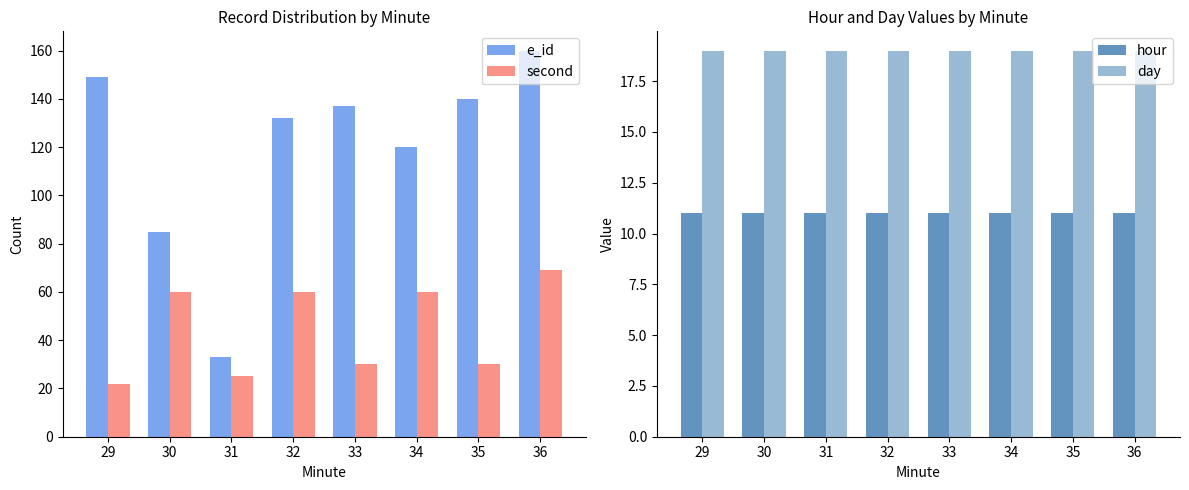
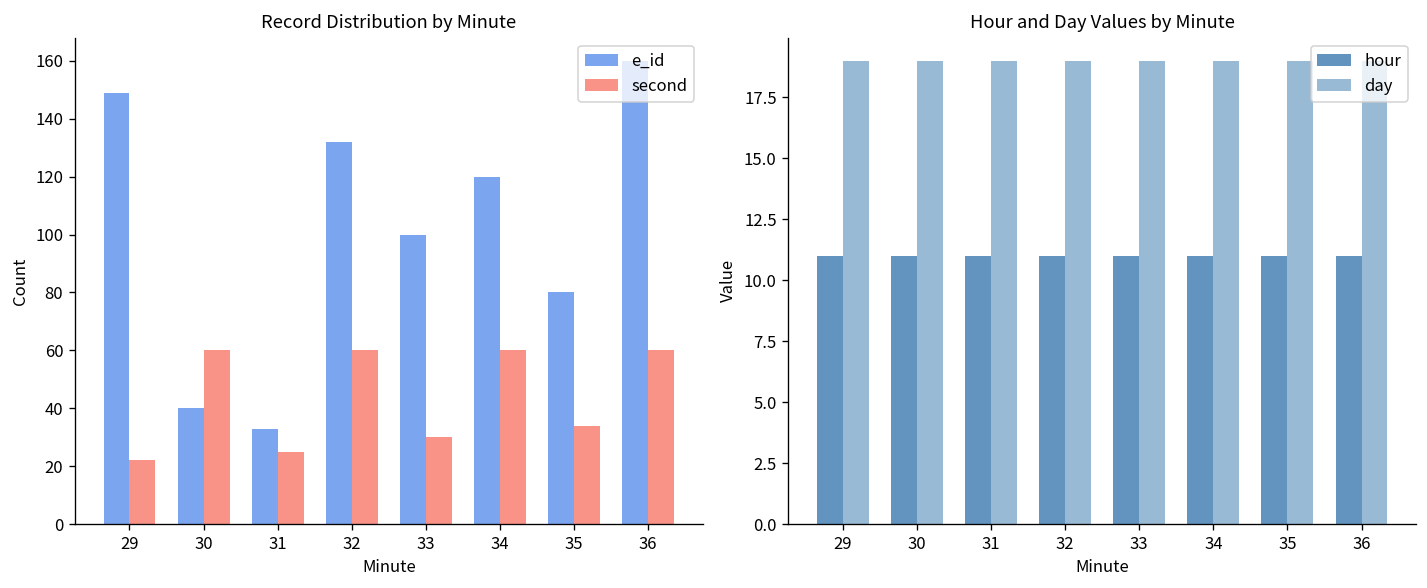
Record Distribution by Minute, e_id, 30: 85 -> 40
Record Distribution by Minute, e_id, 33: 137 -> 100
Record Distribution by Minute, e_id, 35: 140 -> 80
Record Distribution by Minute, second, 35: 30 -> 34
Record Distribution by Minute, second, 36: 69 -> 60
